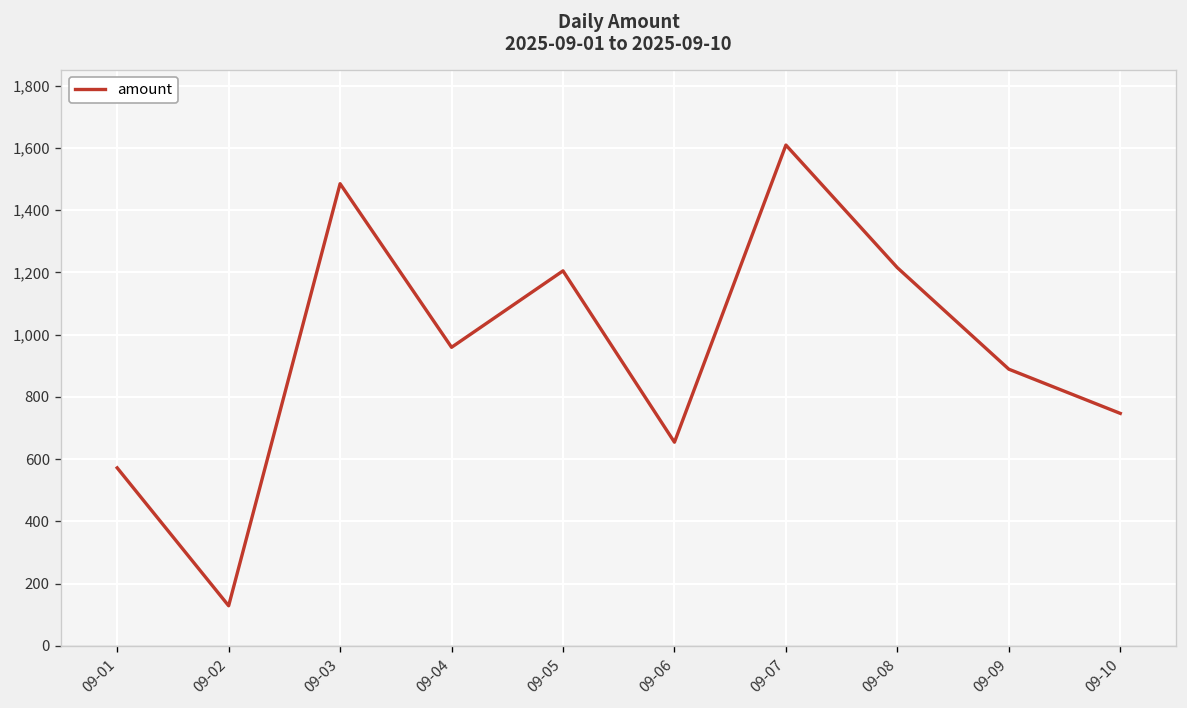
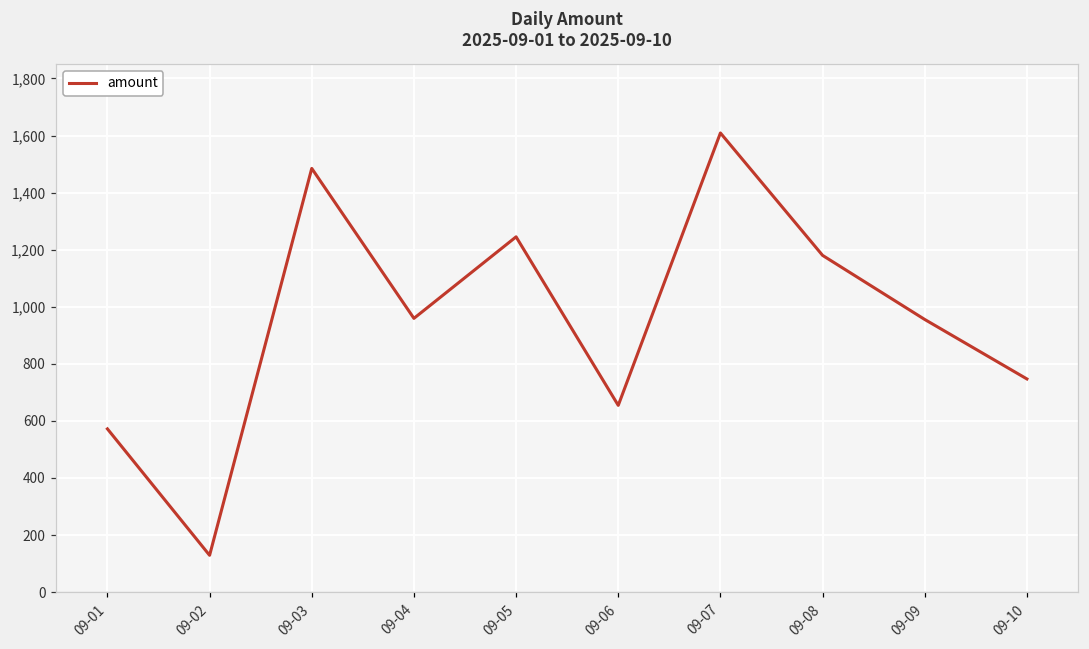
09-05: 1,200 -> 1,250
09-08: 1,220 -> 1,180
09-09: 890 -> 960
